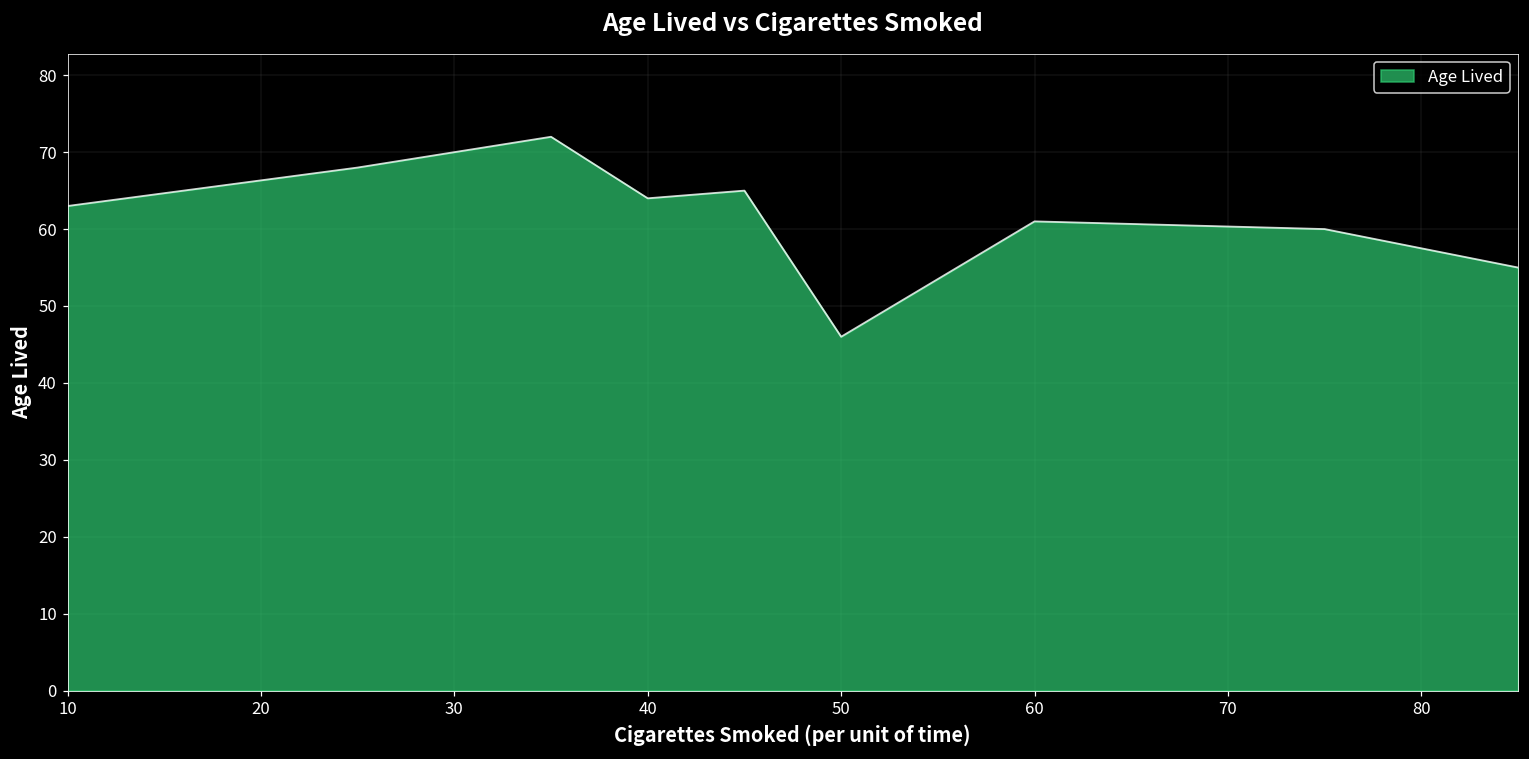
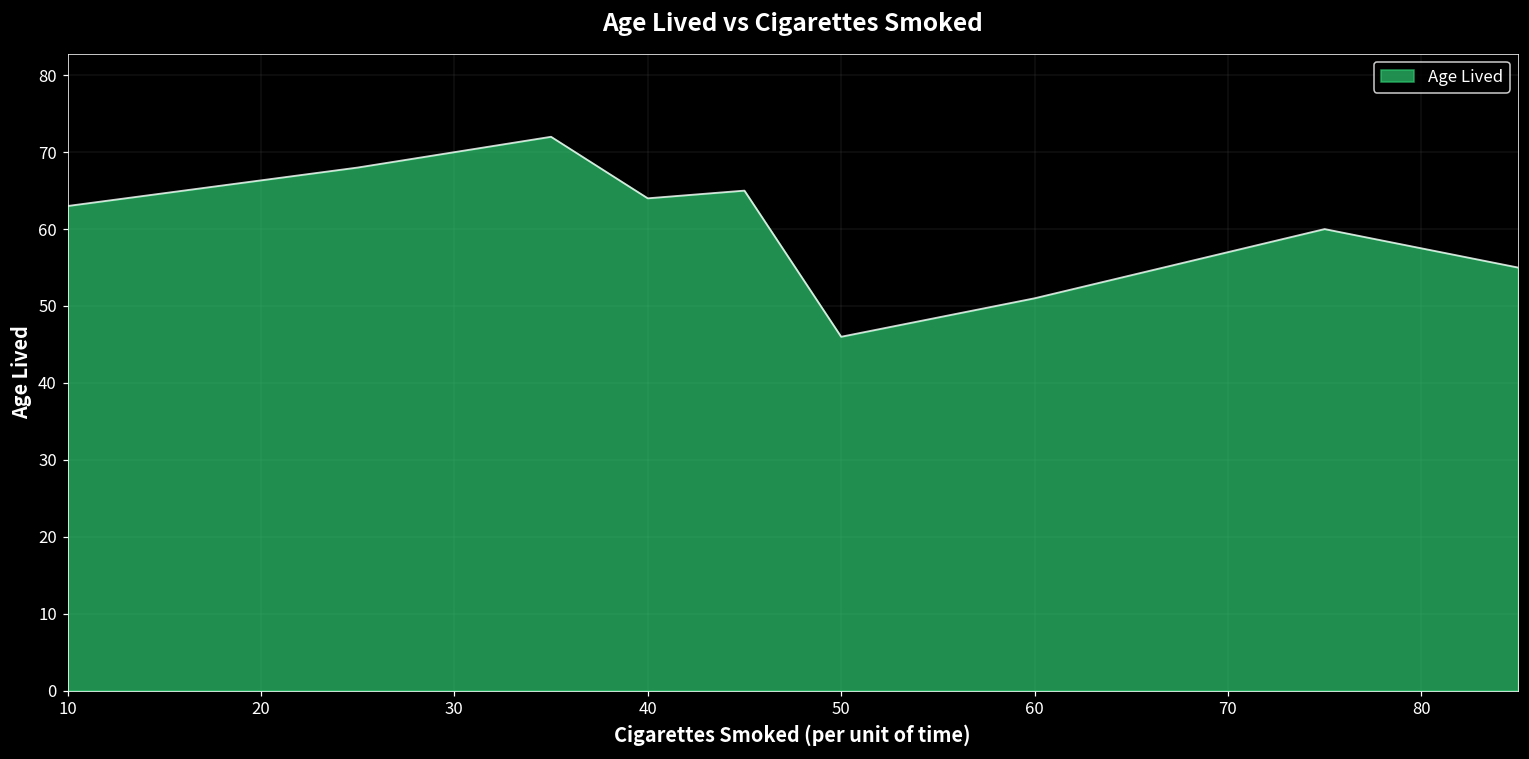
60: 61 -> 51
